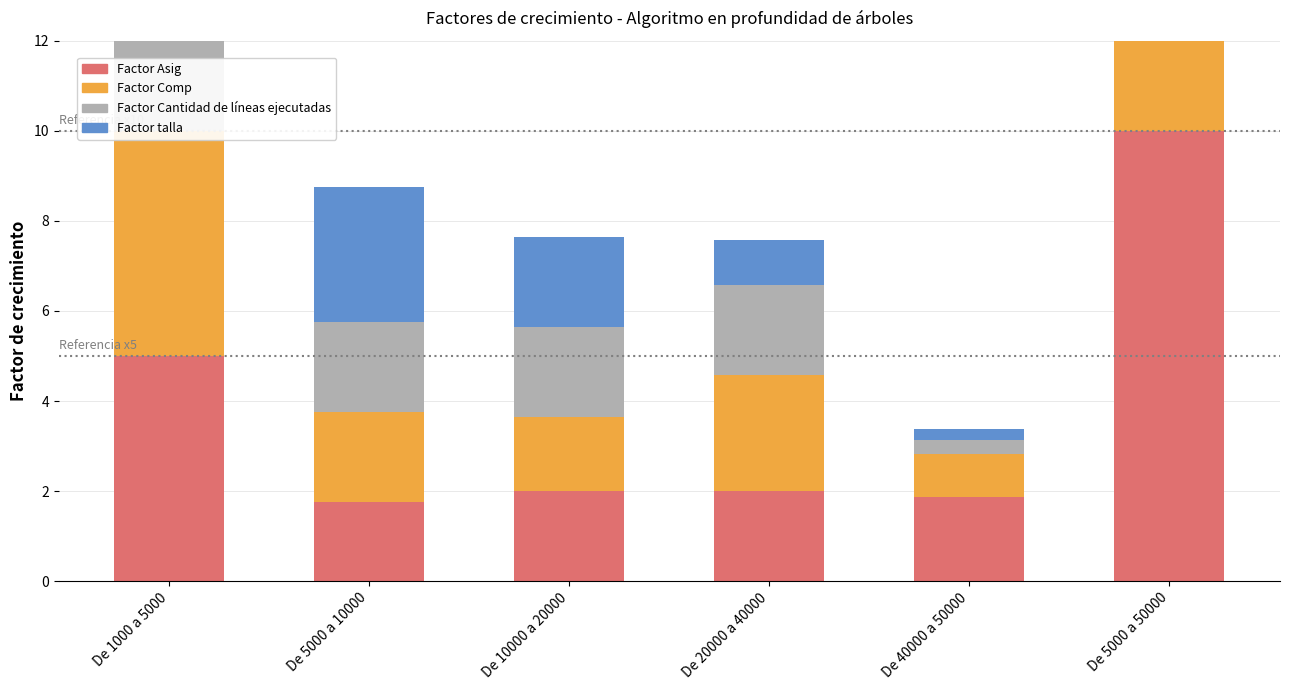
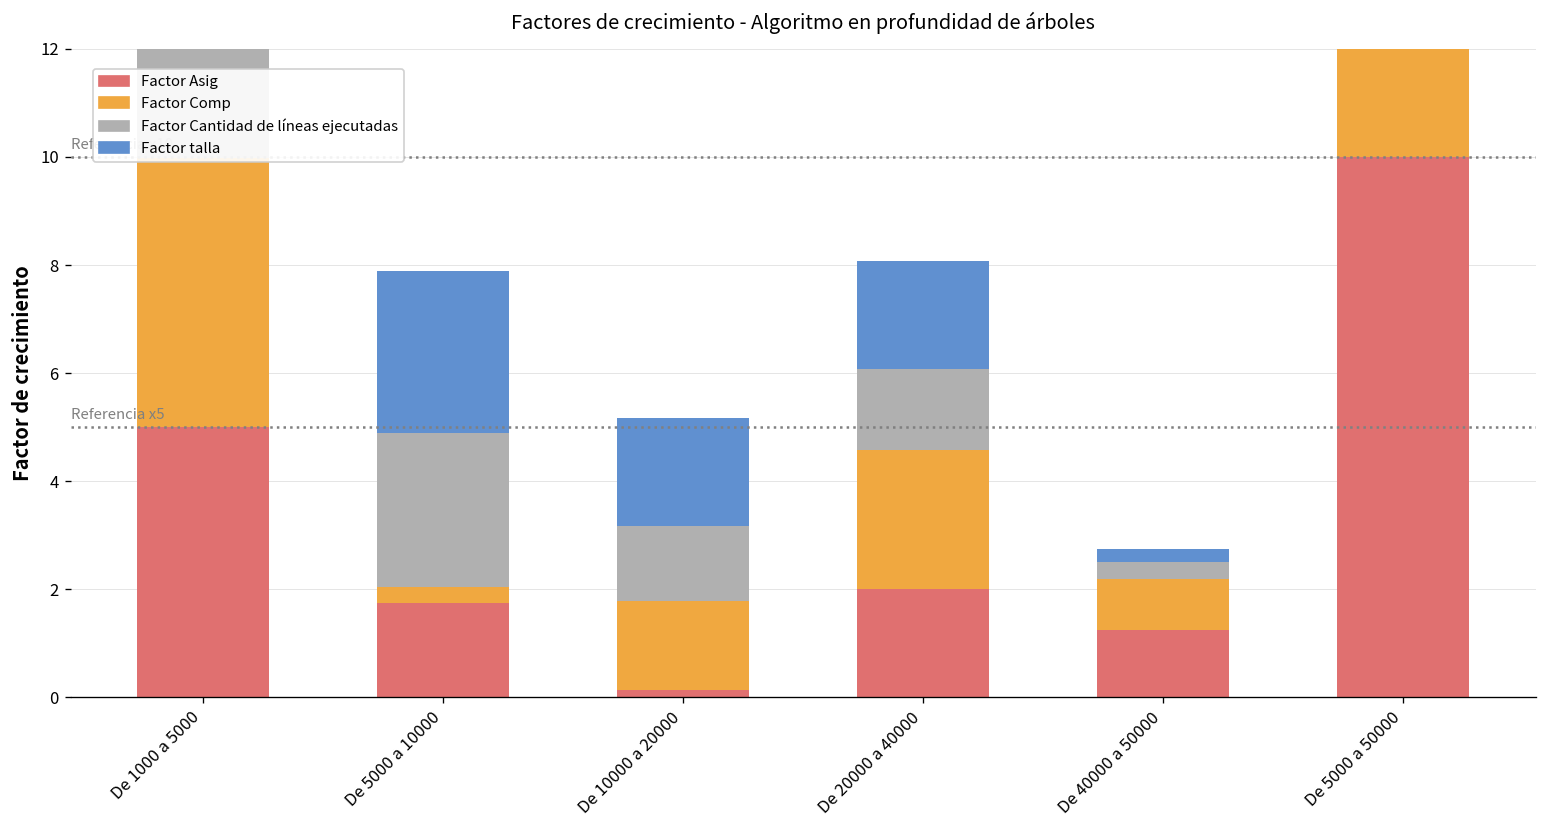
Factor Comp, De 5000 a 10000: 2.0 -> 0.3
Factor Cantidad de líneas ejecutadas, De 5000 a 10000: 2.0 -> 2.8
Factor Asig, De 10000 a 20000: 2.0 -> 0.1
Factor Cantidad de líneas ejecutadas, De 10000 a 20000: 2.0 -> 1.4
Factor Cantidad de líneas ejecutadas, De 20000 a 40000: 2.0 -> 1.5
Factor talla, De 20000 a 40000: 1 -> 2
Factor Asig, De 40000 a 50000: 1.9 -> 1.2
